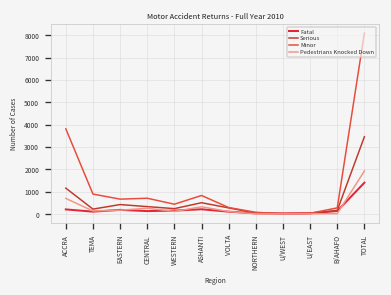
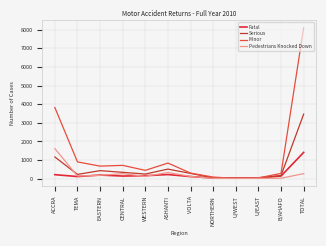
Pedestrians Knocked Down, ACCRA: 700 -> 1600
Pedestrians Knocked Down, TOTAL: 1900 -> 300
